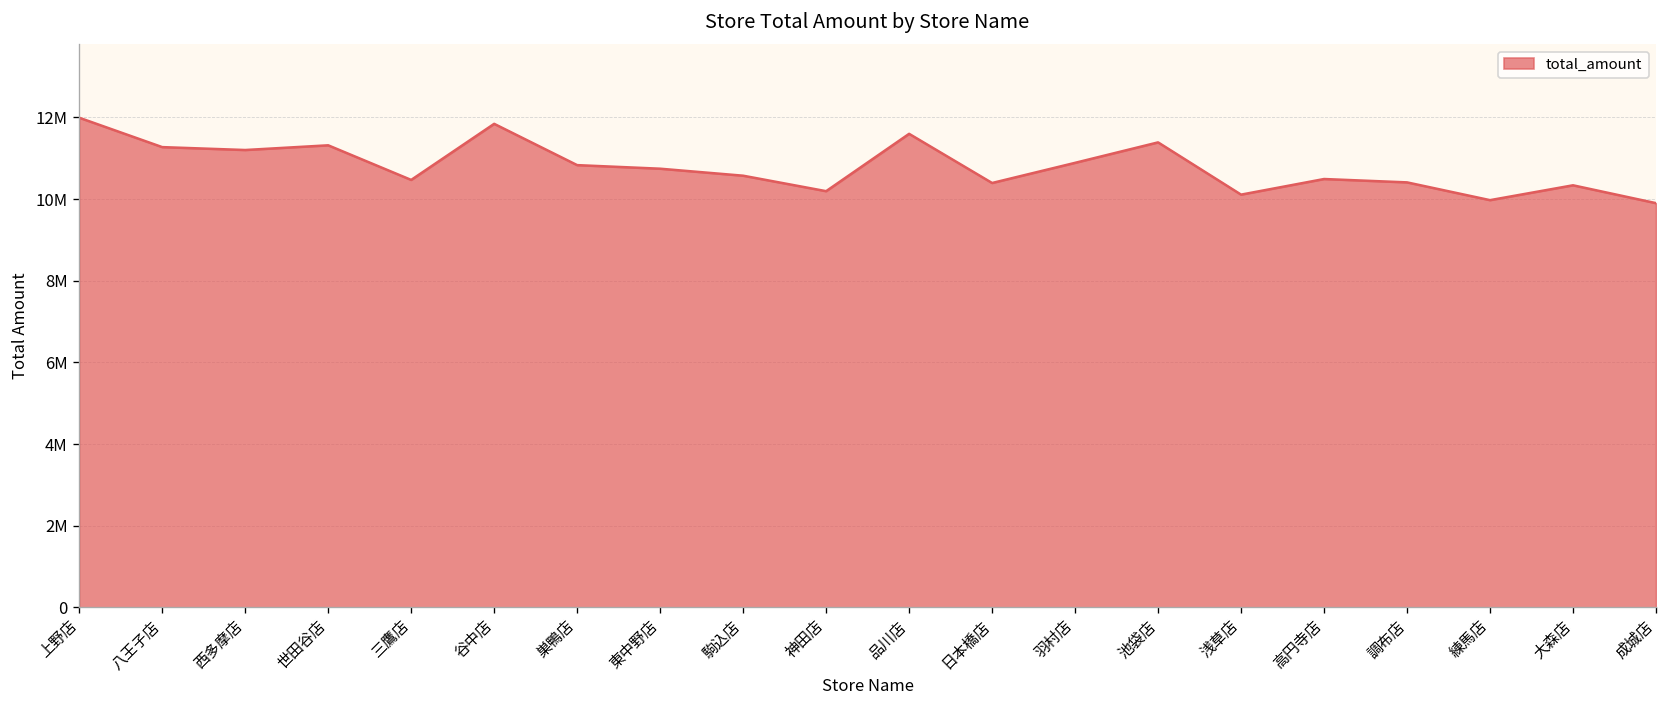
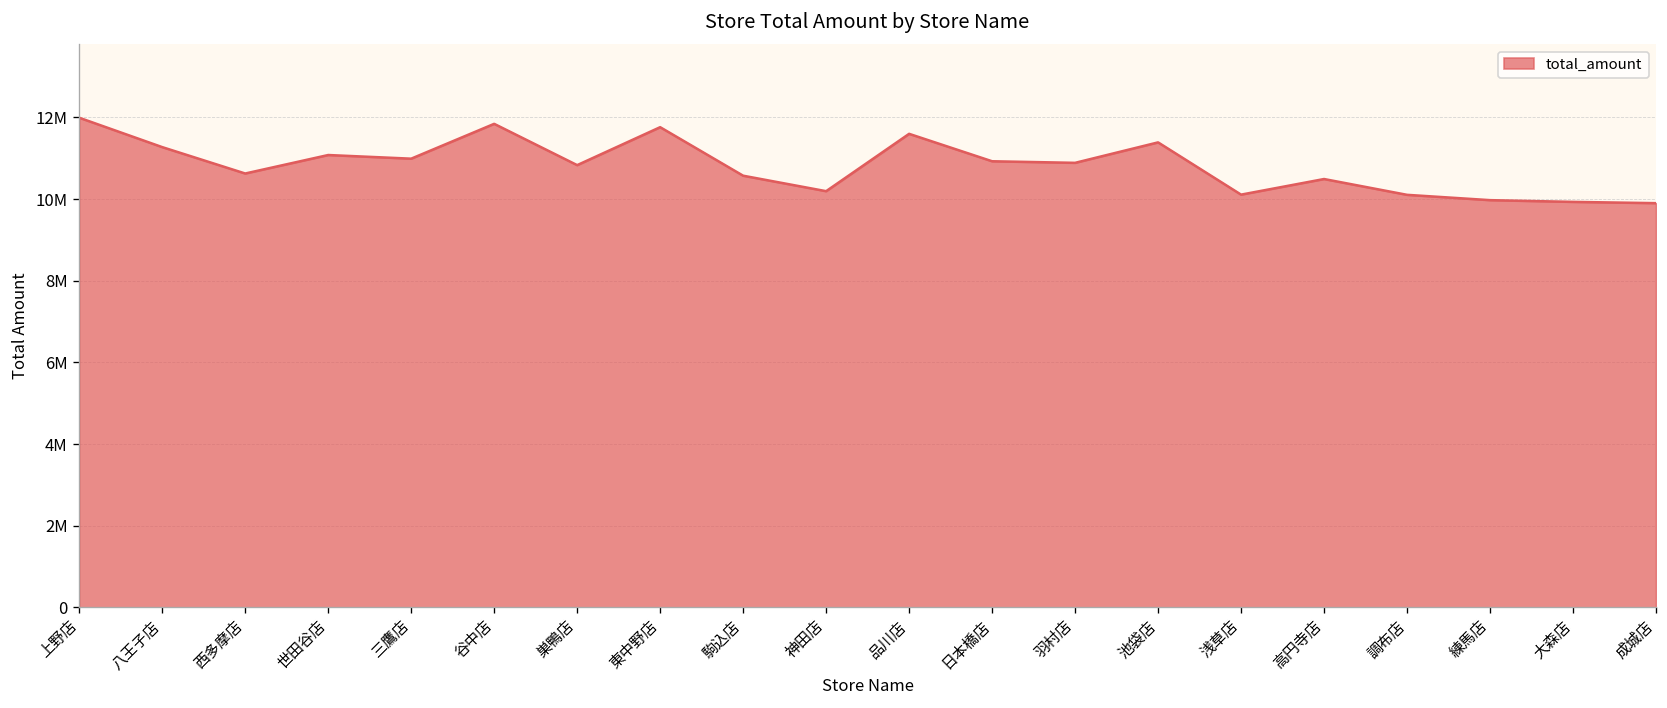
西多摩店: 11200000 -> 10600000
世田谷店: 11300000 -> 11100000
三鷹店: 10500000 -> 11000000
東中野店: 10700000 -> 11800000
日本橋店: 10400000 -> 10900000
調布店: 10400000 -> 10100000
大森店: 10300000 -> 9900000
